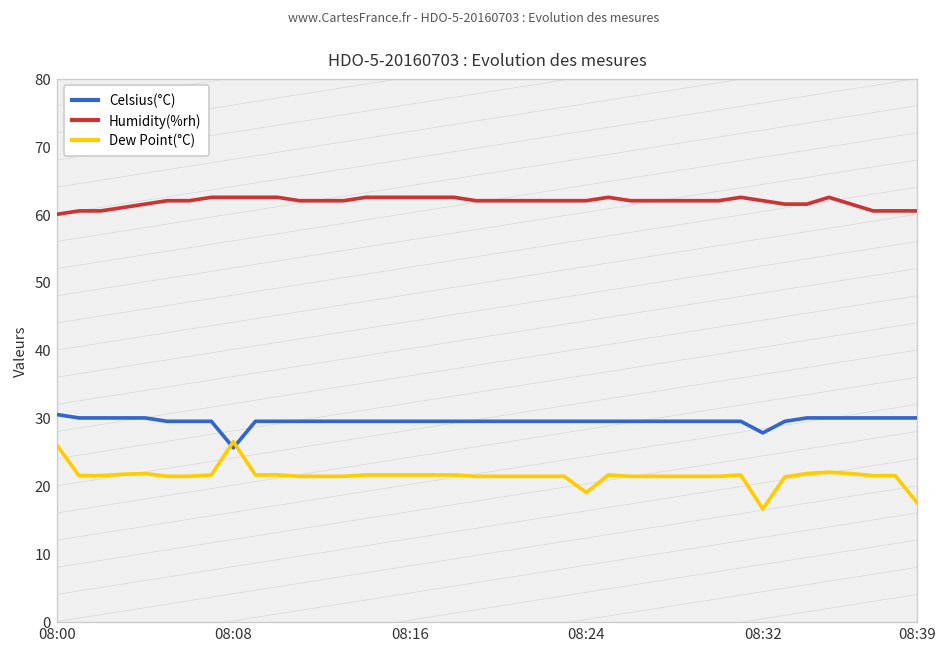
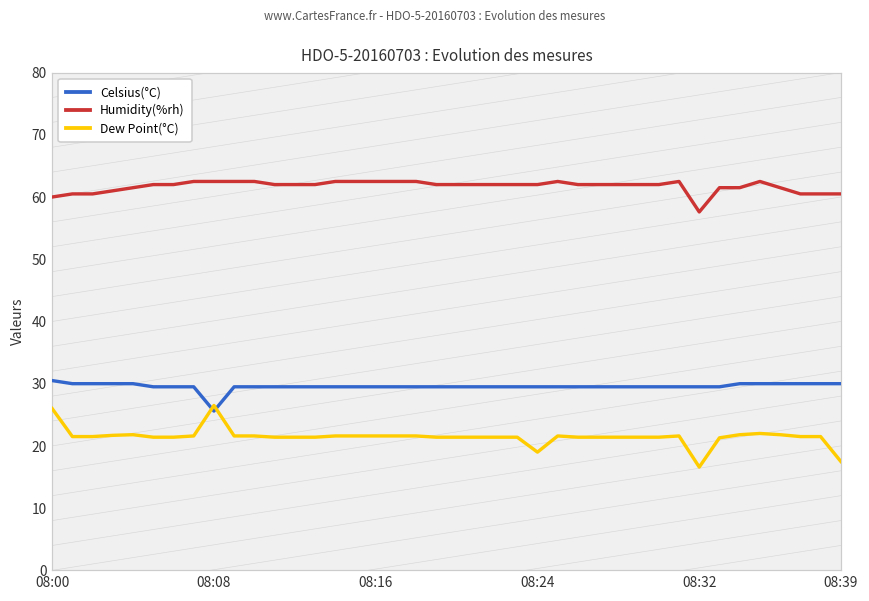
Celsius(°C), 08:32: 28 -> 30
Humidity(%rh), 08:32: 62 -> 58
